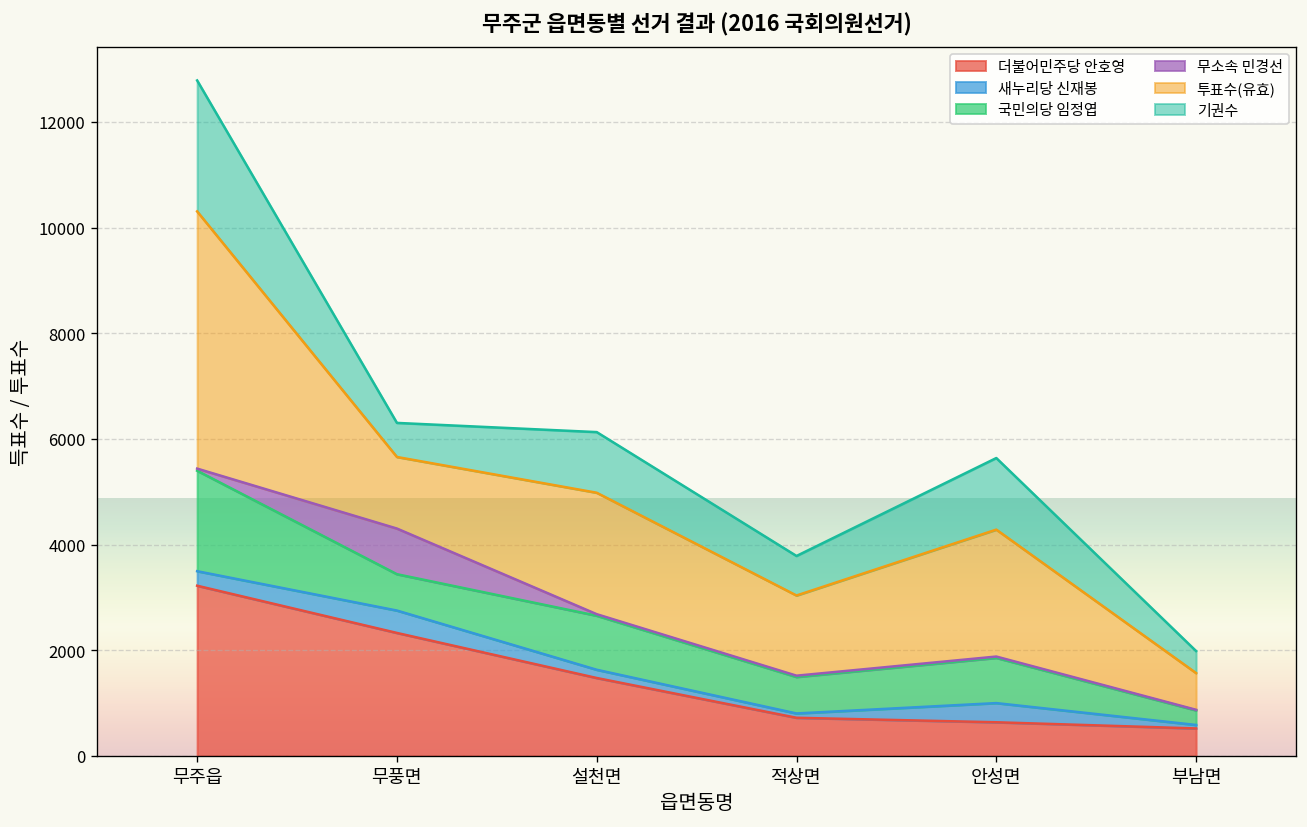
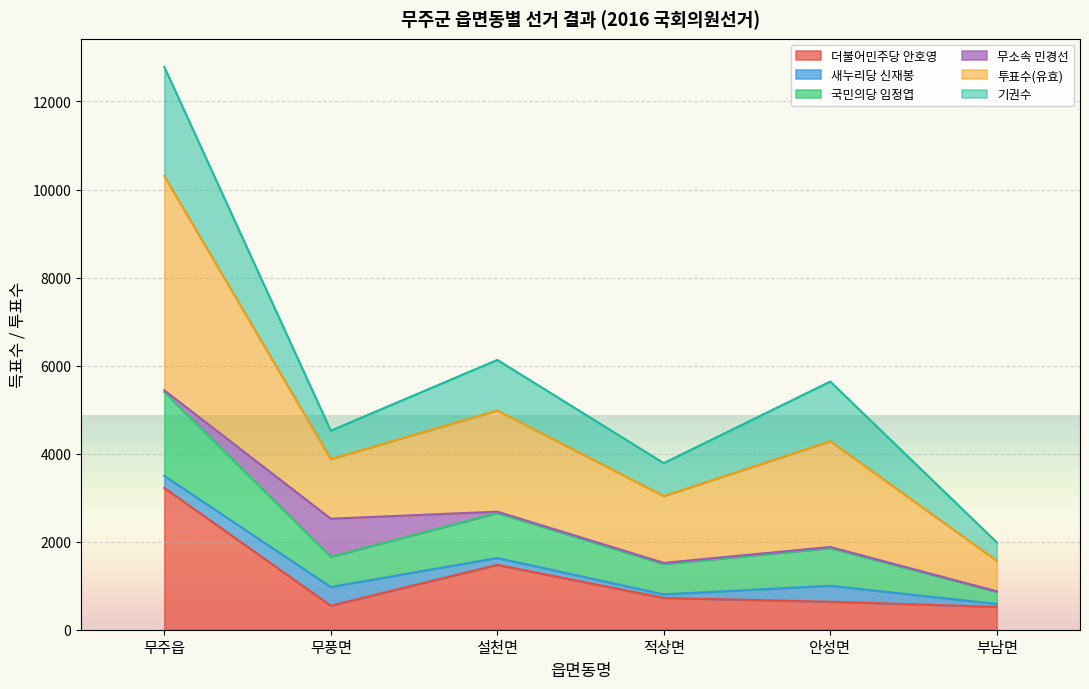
더불어민주당 안호영, 무풍면: 2300 -> 500
